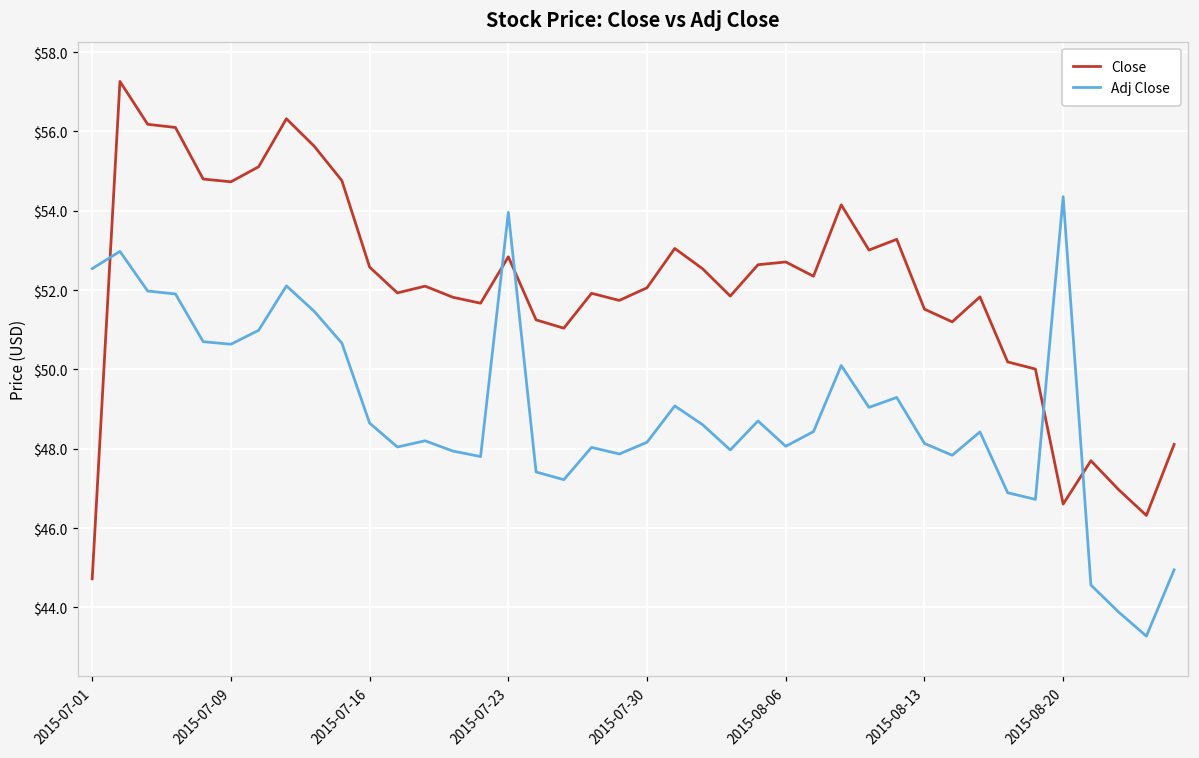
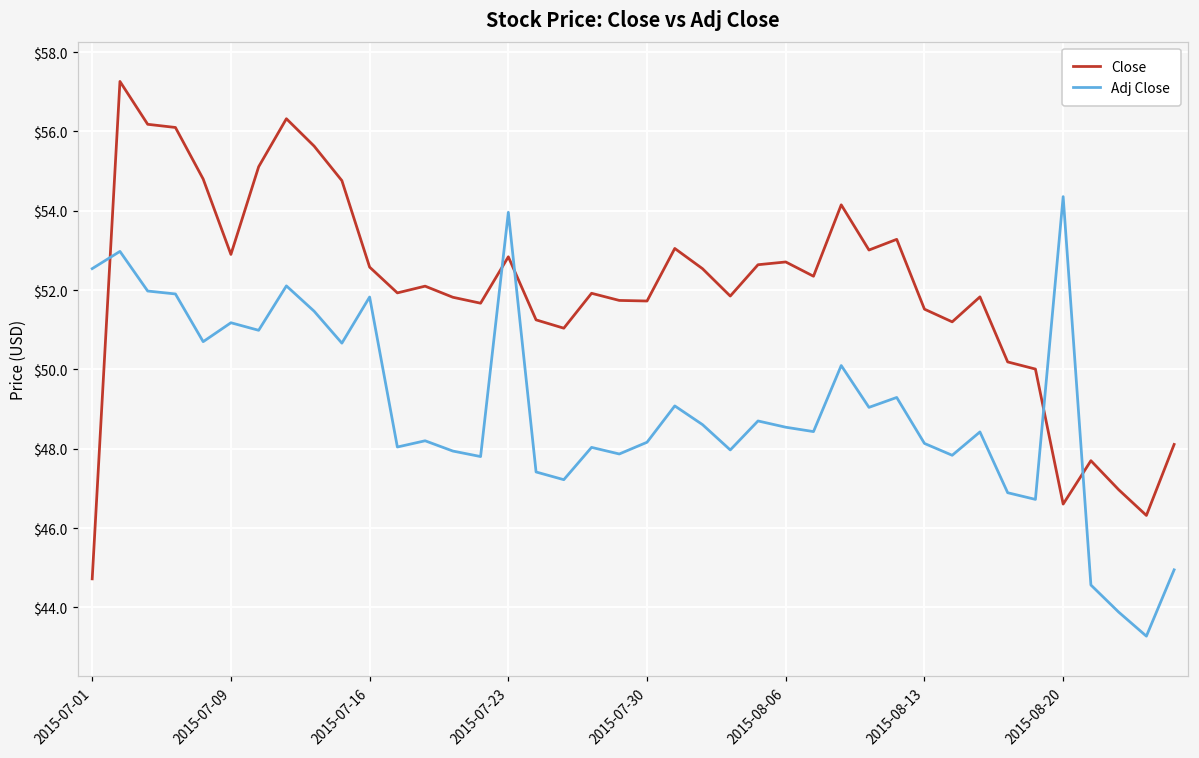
Close, 2015-07-09: $54.7 -> $52.9
Adj Close, 2015-07-09: $50.6 -> $51.2
Adj Close, 2015-07-16: $48.6 -> $51.8
Close, 2015-07-30: $52.1 -> $51.7
Adj Close, 2015-08-06: $48.1 -> $48.5
